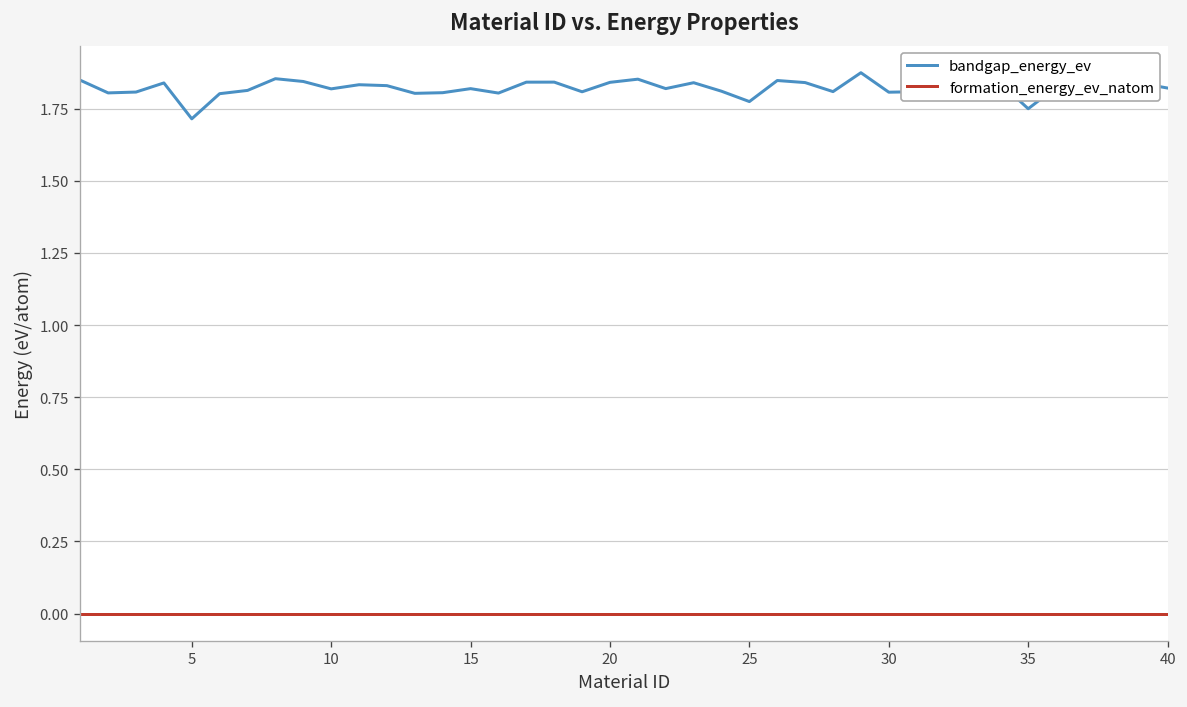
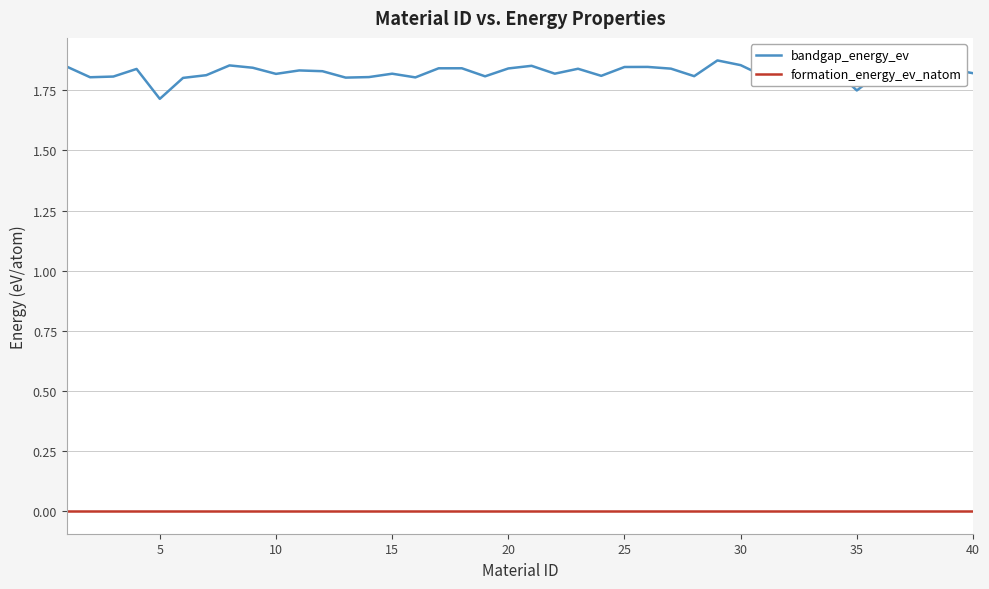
bandgap_energy_ev, 25: 1.77 -> 1.85
bandgap_energy_ev, 30: 1.81 -> 1.85
